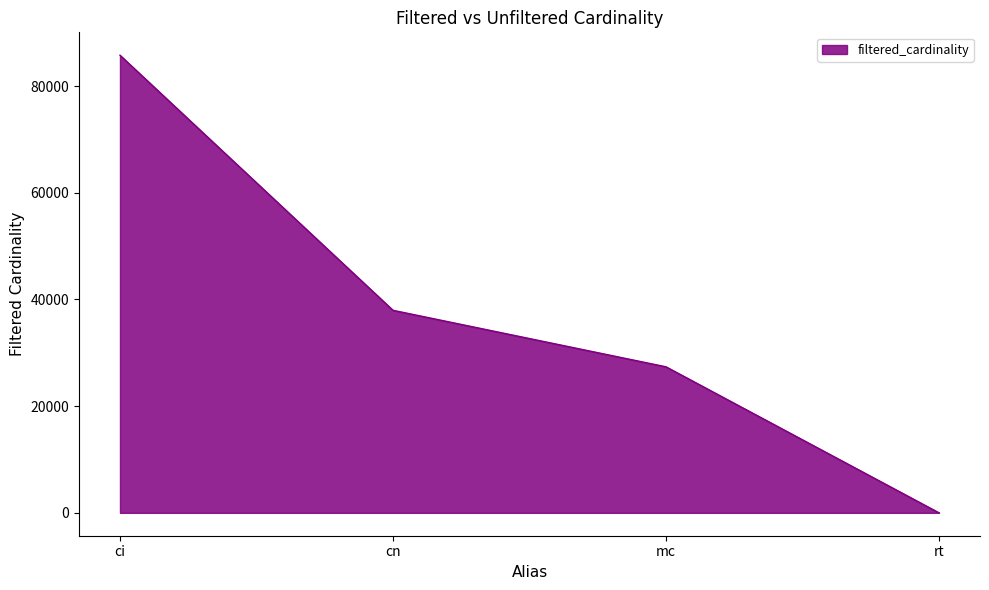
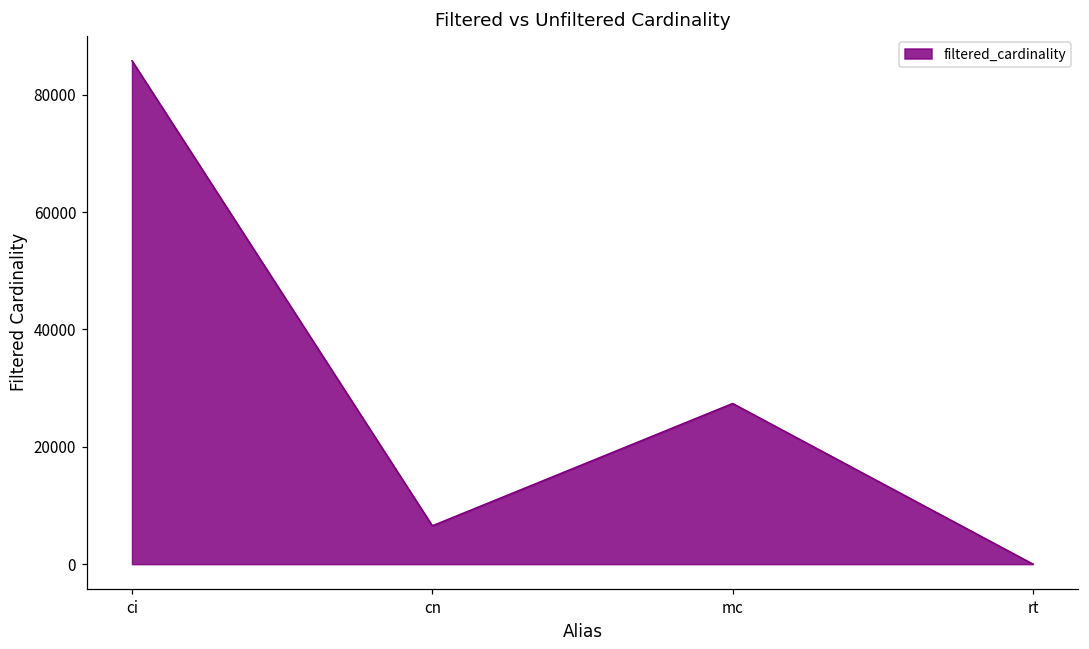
cn: 38000 -> 7000
